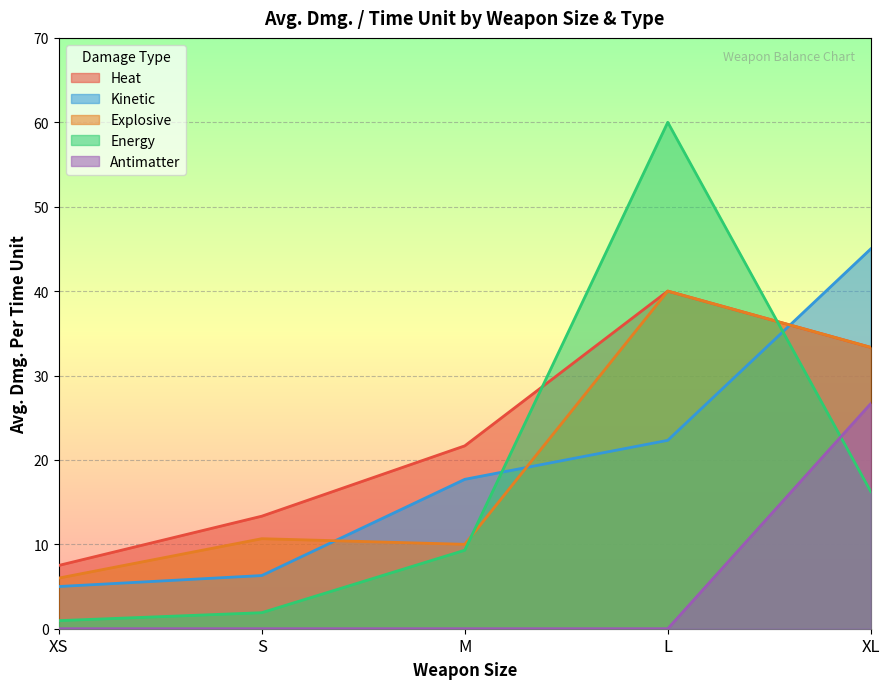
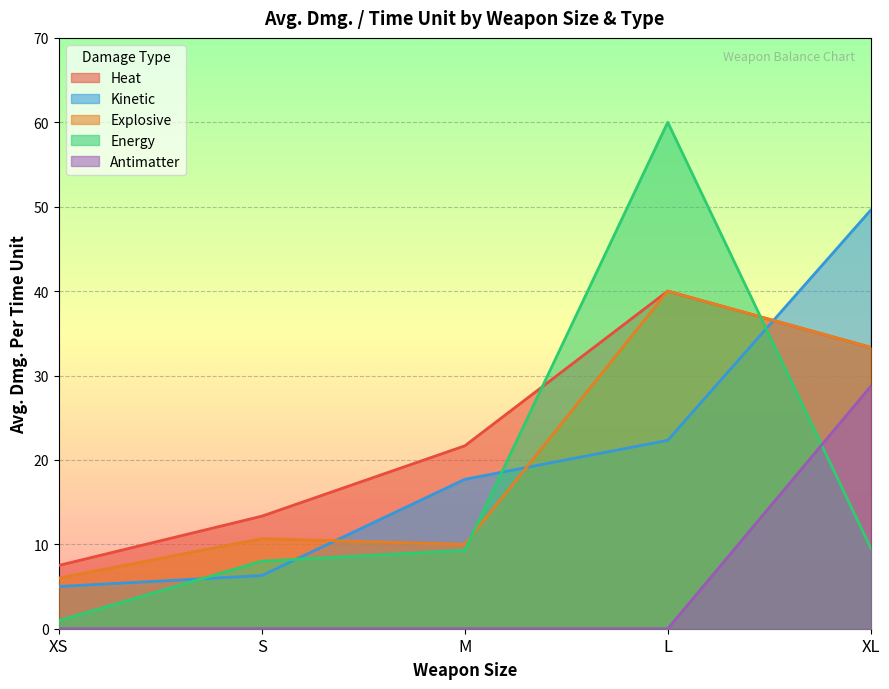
Energy, S: 2 -> 8
Kinetic, XL: 45 -> 50
Energy, XL: 16 -> 10
Antimatter, XL: 27 -> 29
